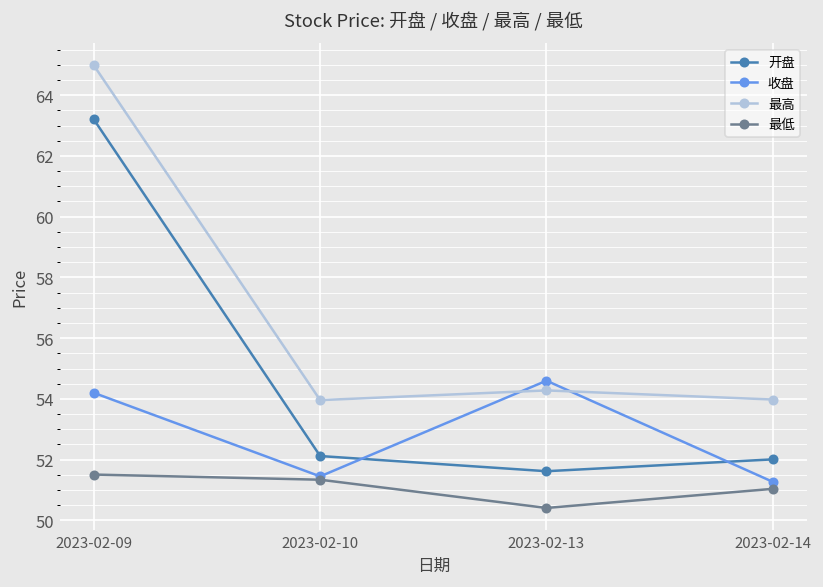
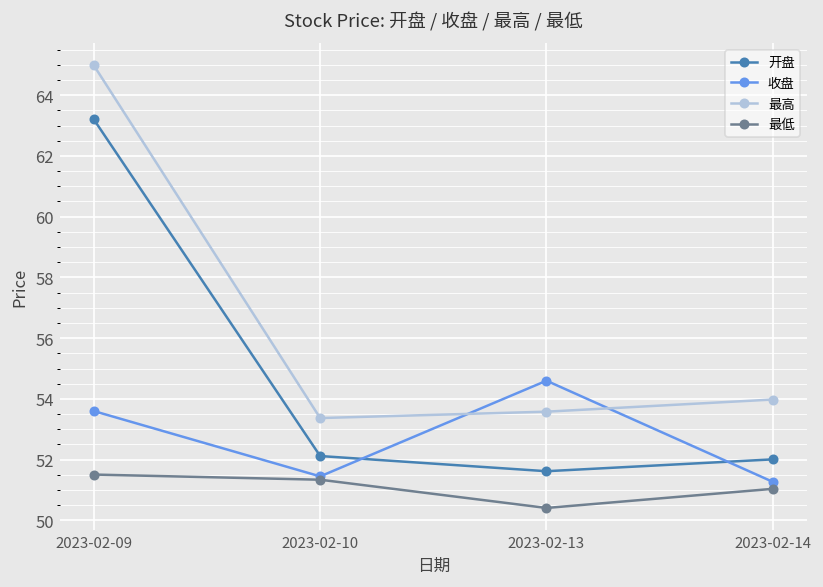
收盘, 2023-02-09: 54.2 -> 53.6
最高, 2023-02-10: 54.0 -> 53.4
最高, 2023-02-13: 54.3 -> 53.6
